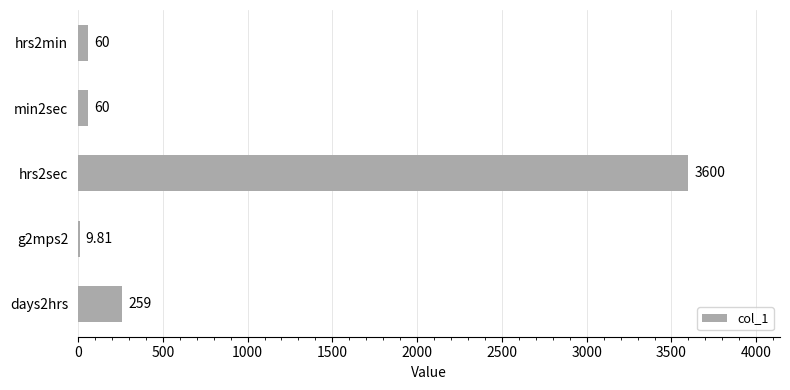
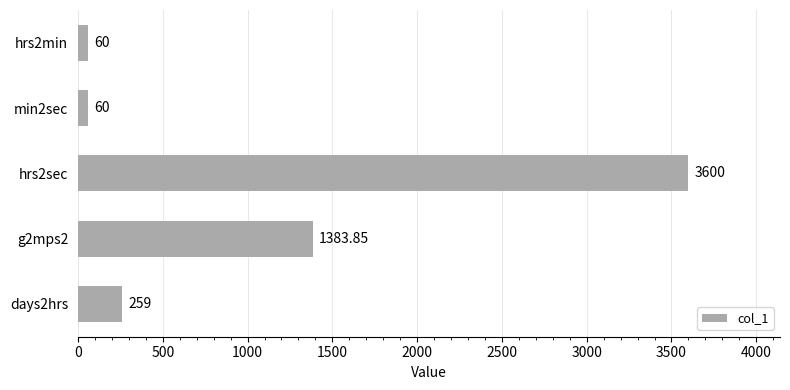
g2mps2: 9.81 -> 1383.85
